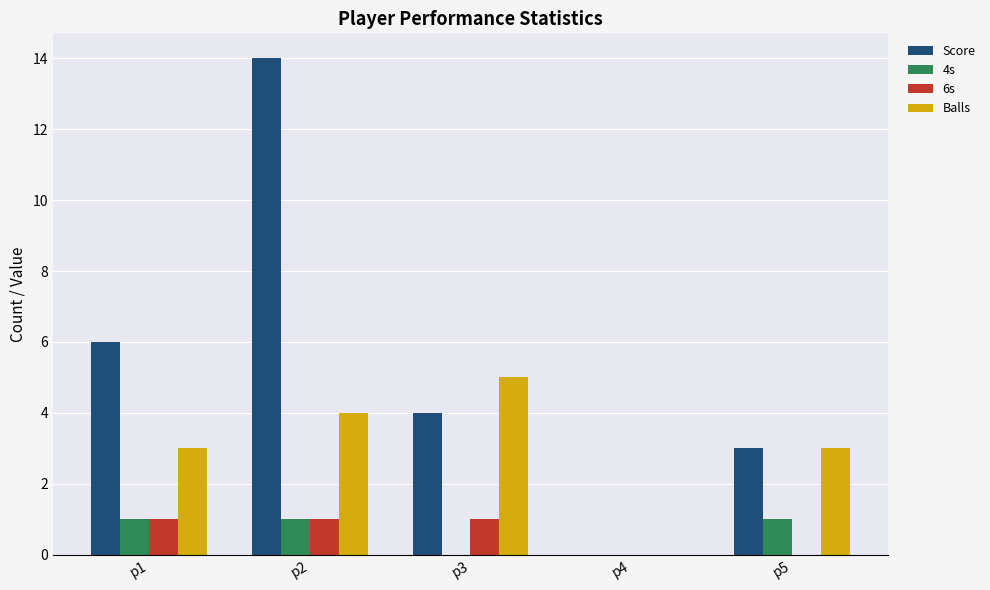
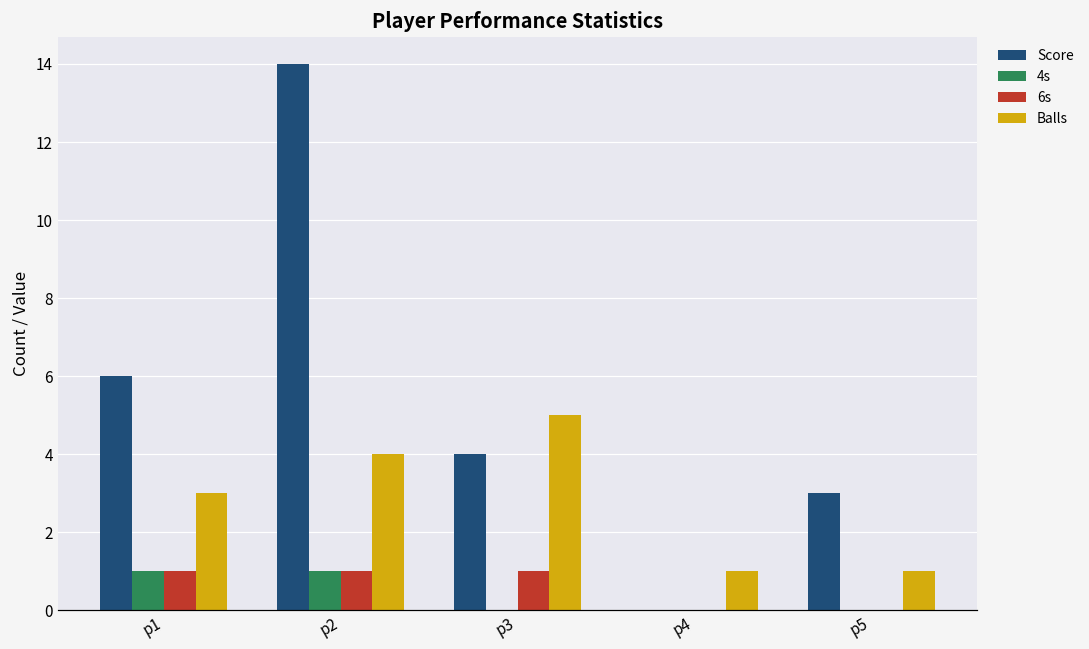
Balls, p4: 0 -> 1
4s, p5: 1 -> 0
Balls, p5: 3 -> 1
